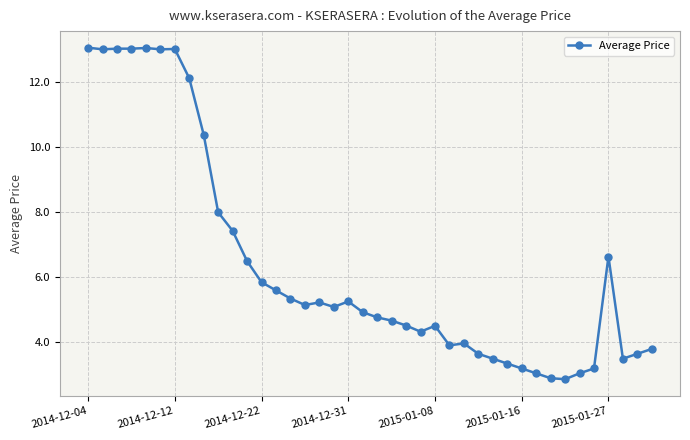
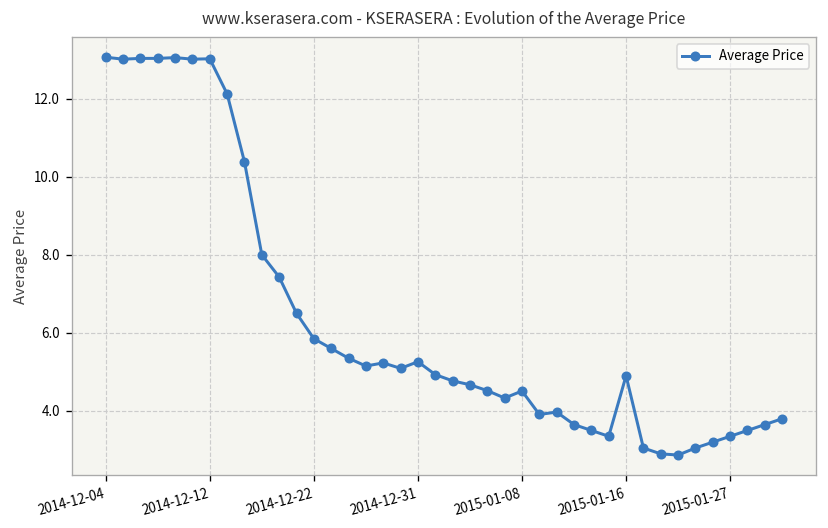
2015-01-16: 3.2 -> 4.9
2015-01-27: 6.6 -> 3.4
